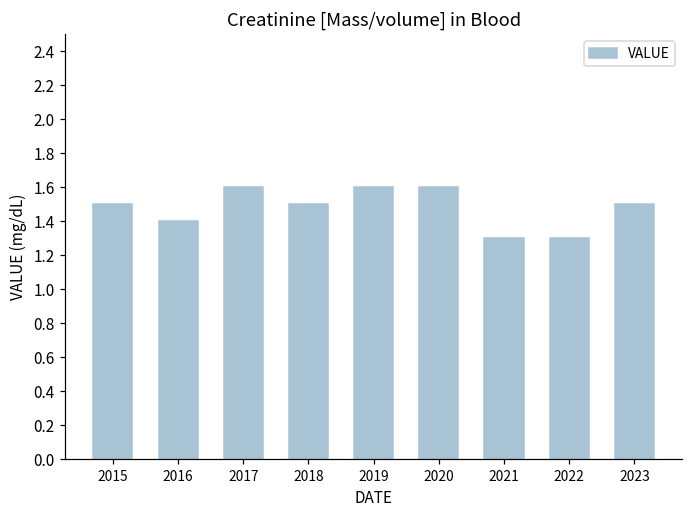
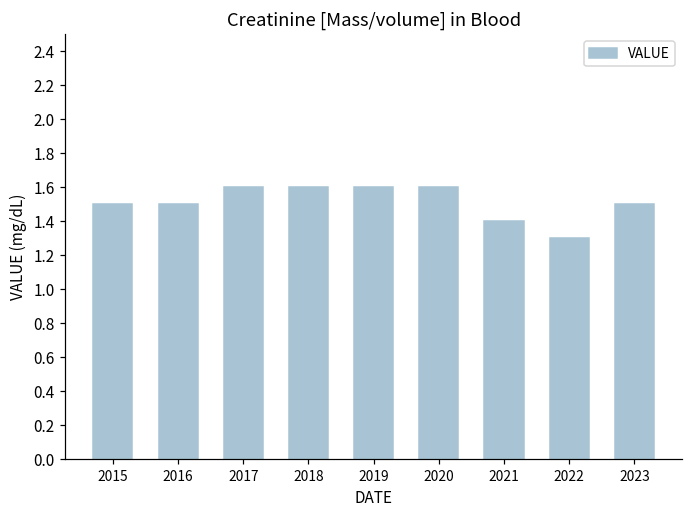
2016: 1.4 -> 1.5
2018: 1.5 -> 1.6
2021: 1.3 -> 1.4
